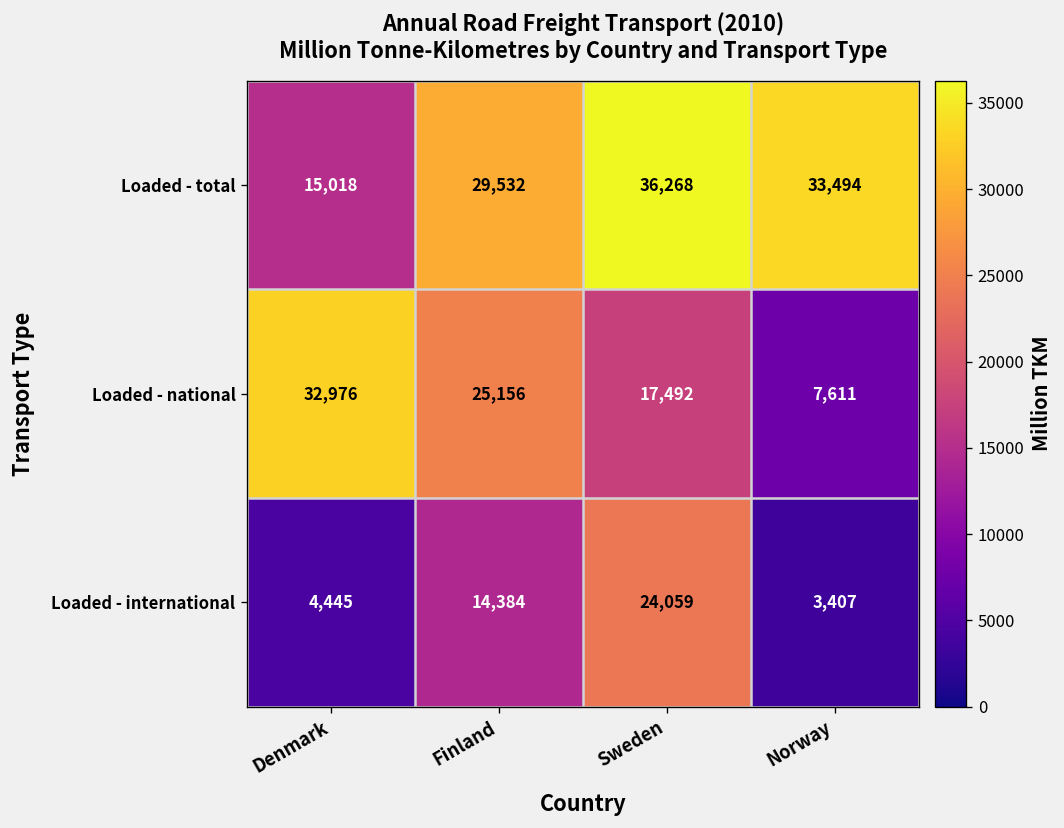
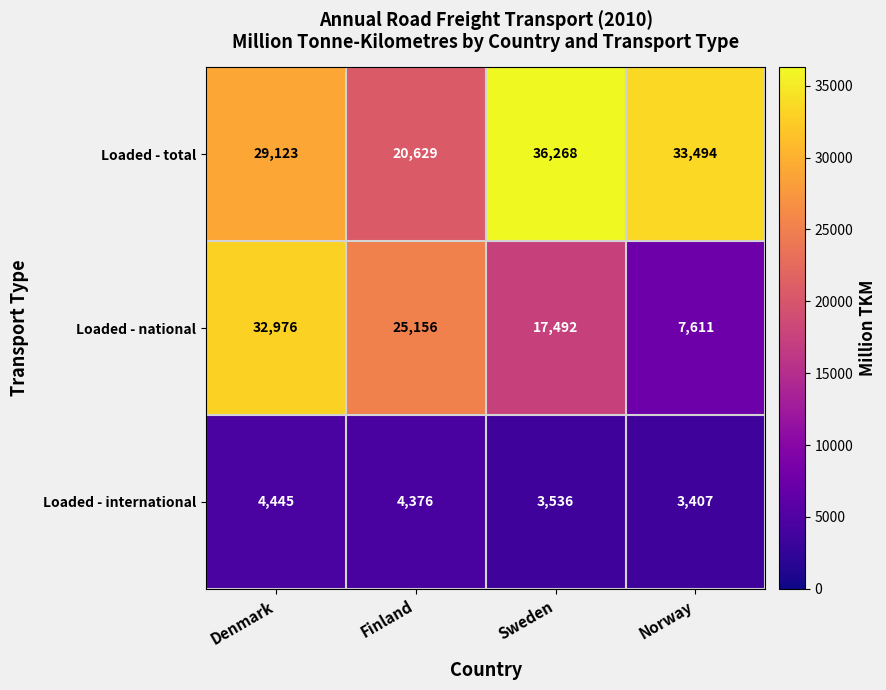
Loaded - total, Denmark: 15,018 -> 29,123
Loaded - total, Finland: 29,532 -> 20,629
Loaded - international, Finland: 14,384 -> 4,376
Loaded - international, Sweden: 24,059 -> 3,536
